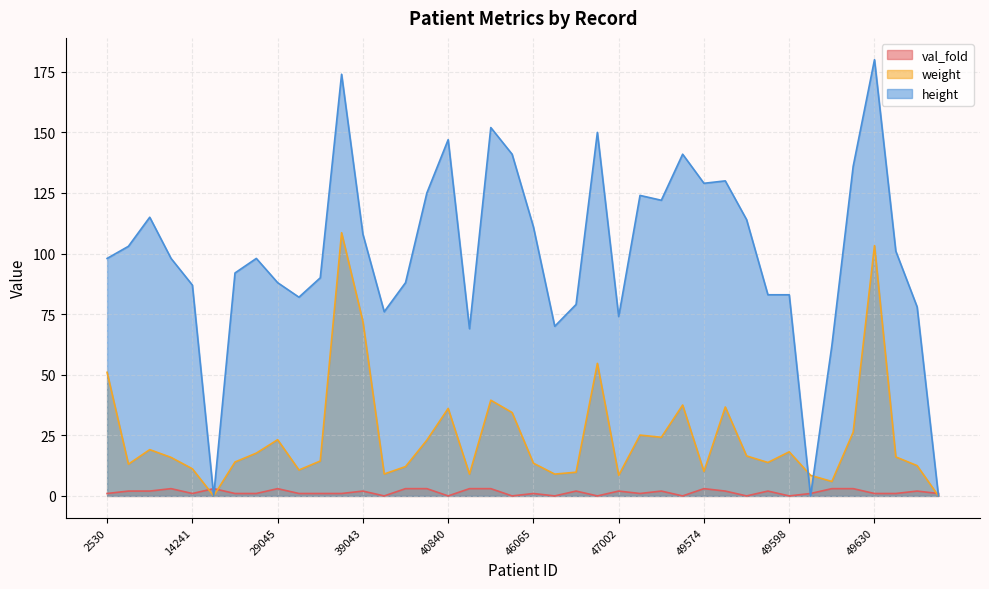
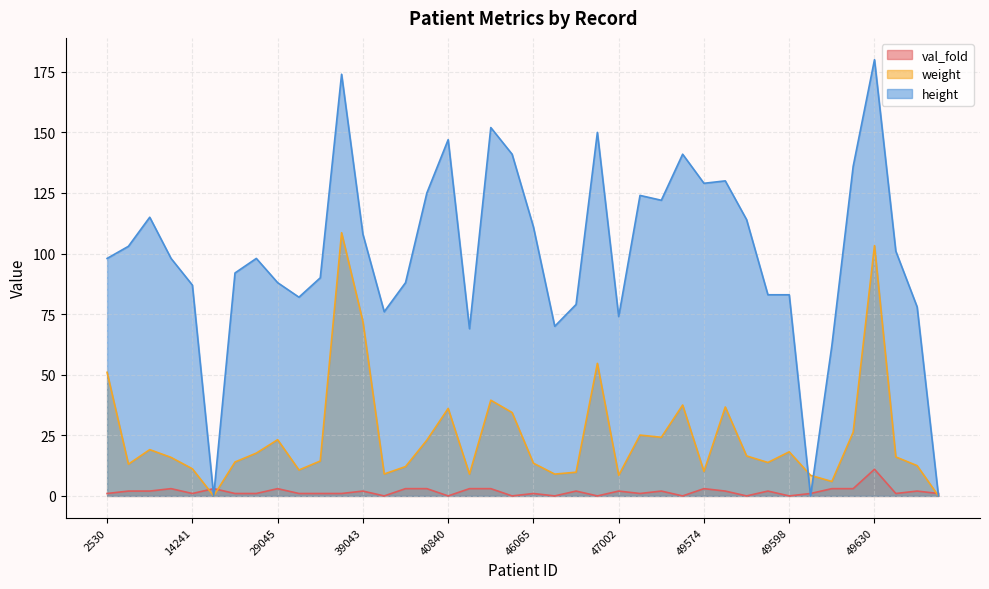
val_fold, 49630: 1 -> 11
